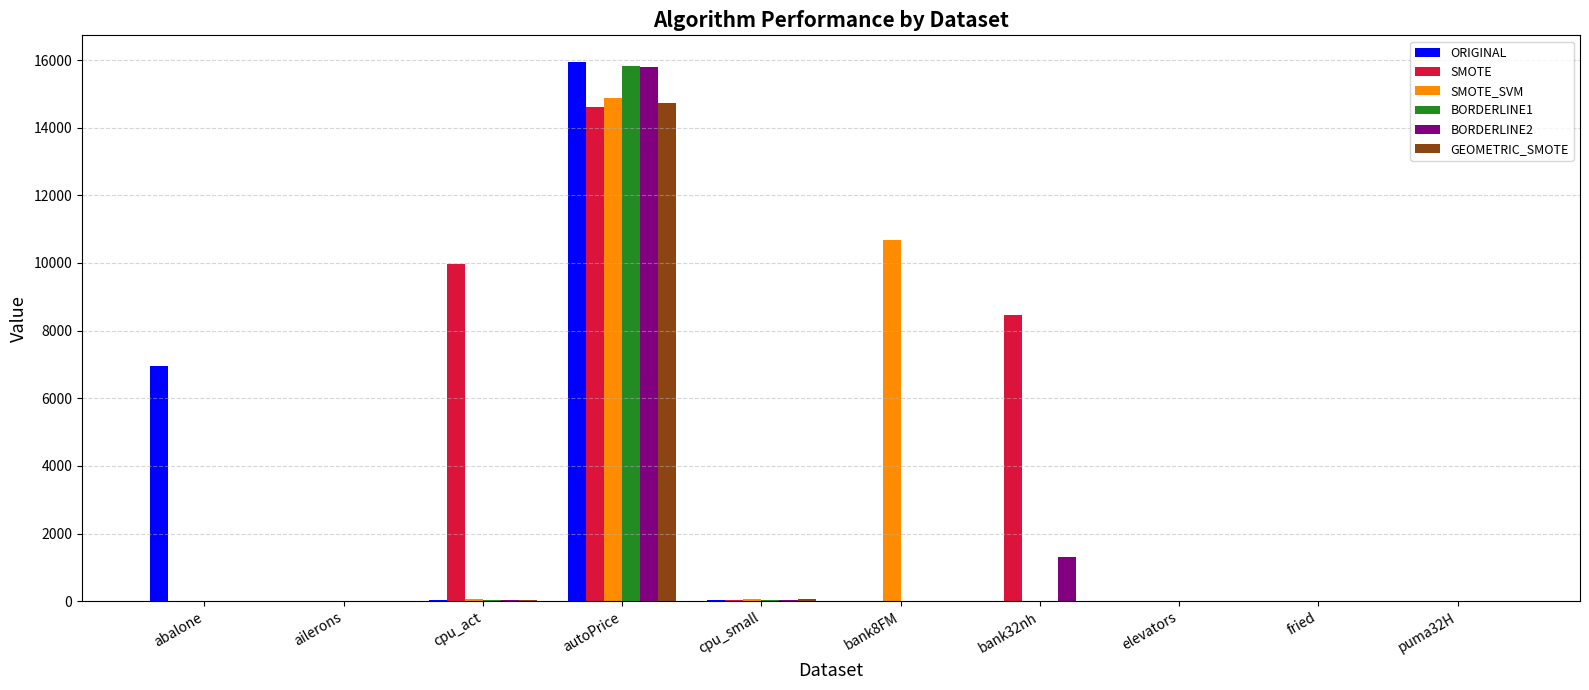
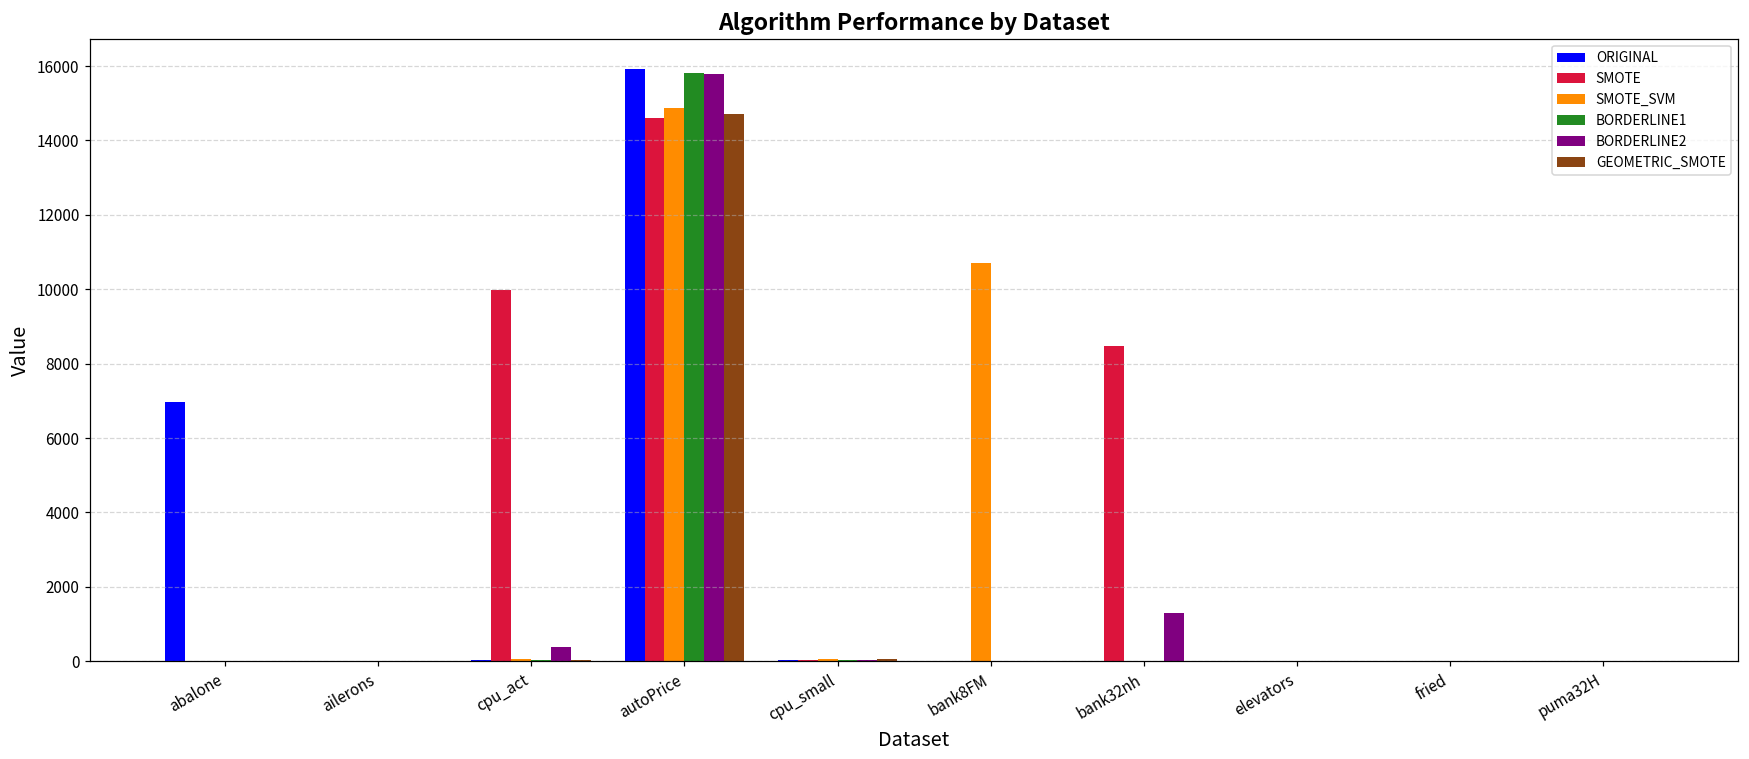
BORDERLINE2, cpu_act: 0 -> 400
